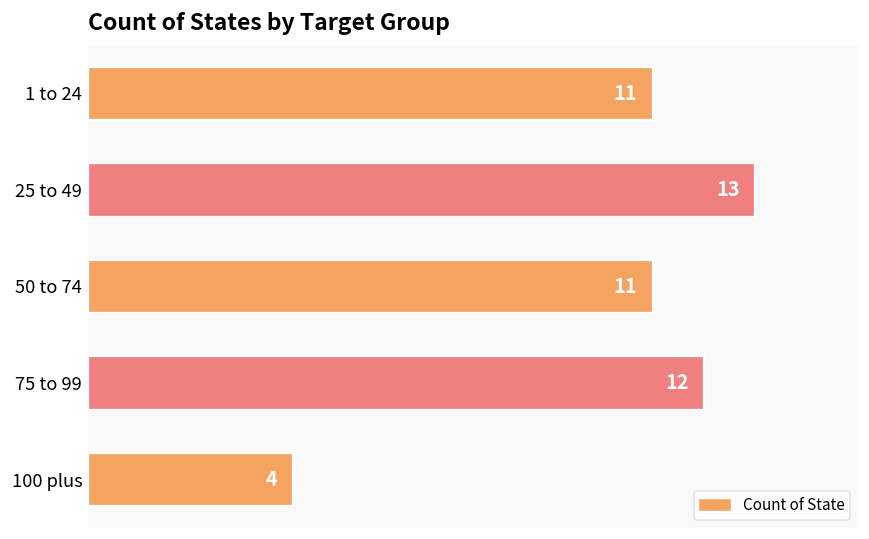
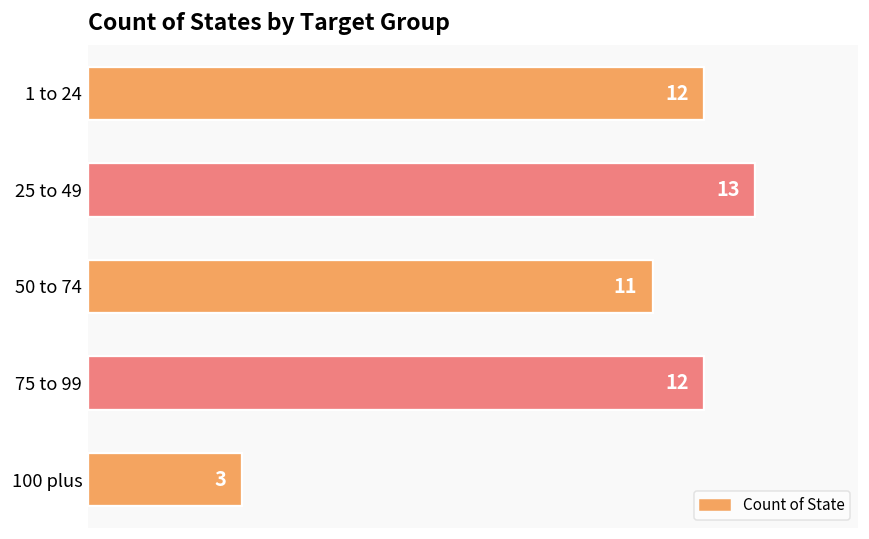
1 to 24: 11 -> 12
100 plus: 4 -> 3
